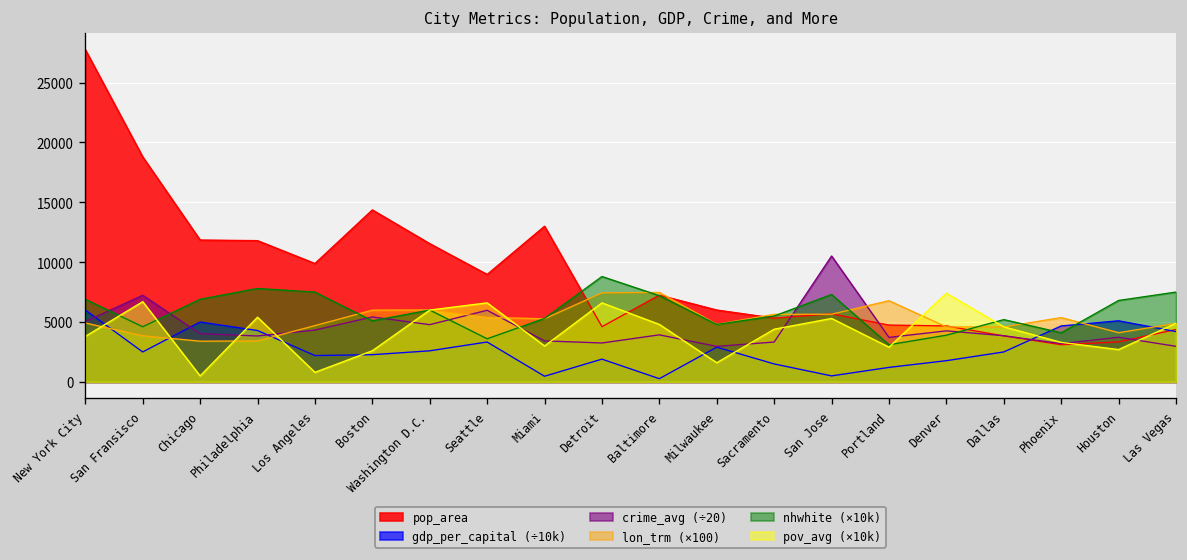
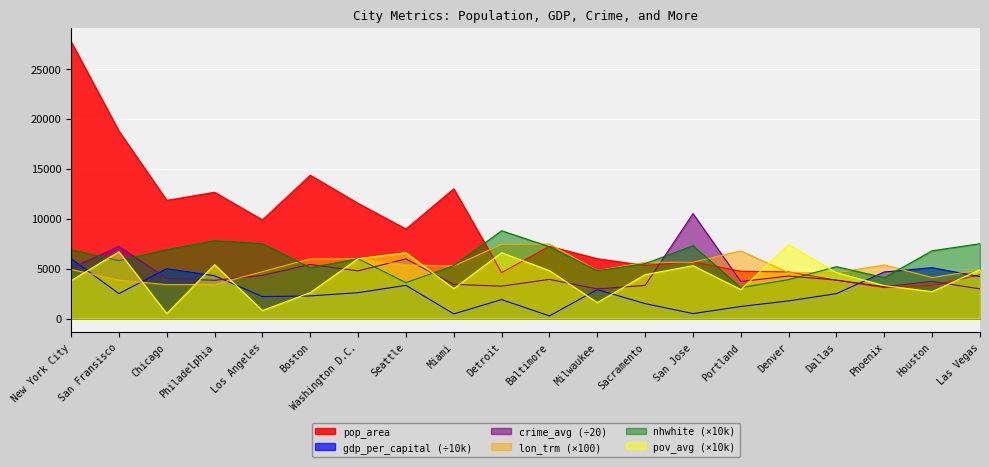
nhwhite (×10k), San Fransisco: 5000 -> 6000
pop_area, Philadelphia: 12000 -> 13000
